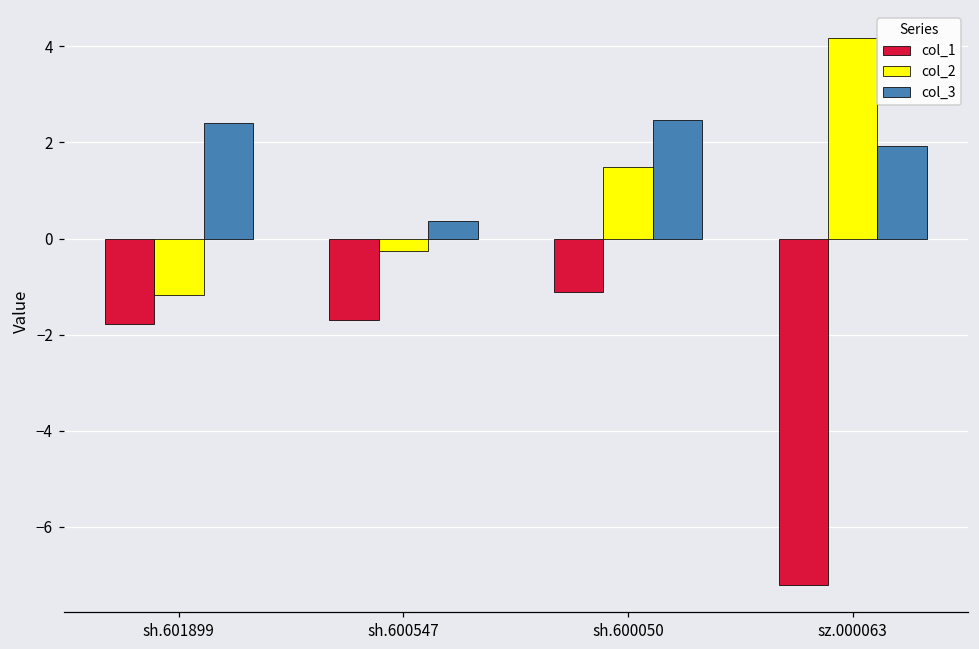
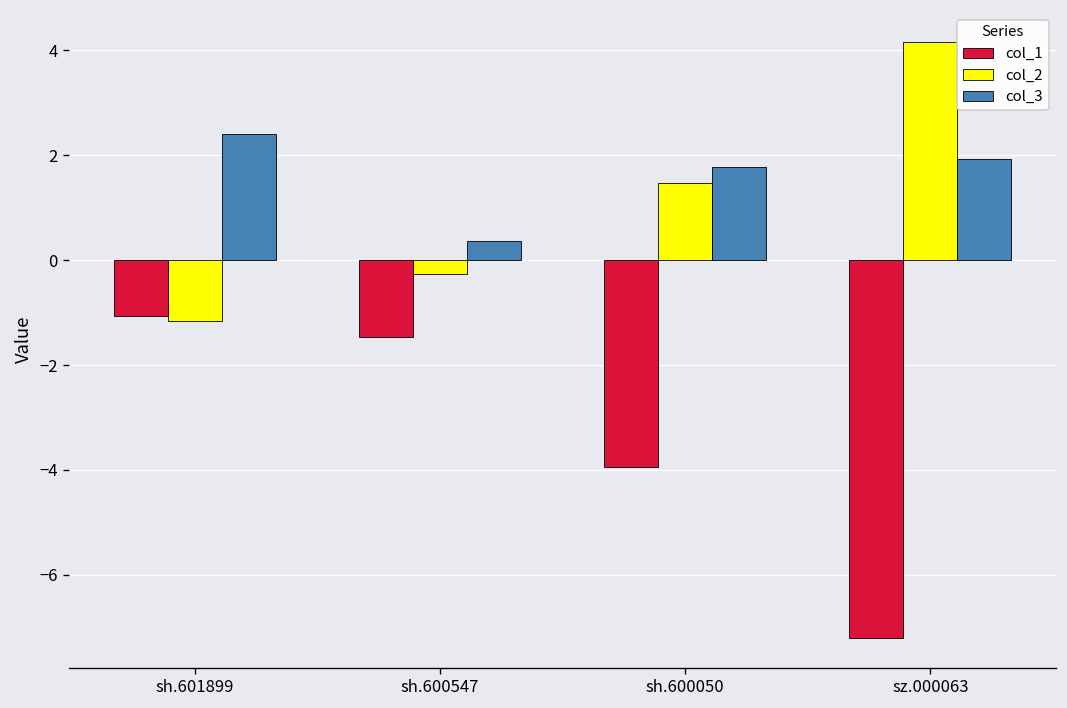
col_1, sh.601899: -1.8 -> -1.1
col_1, sh.600547: -1.7 -> -1.5
col_1, sh.600050: -1.1 -> -3.9
col_3, sh.600050: 2.5 -> 1.8
